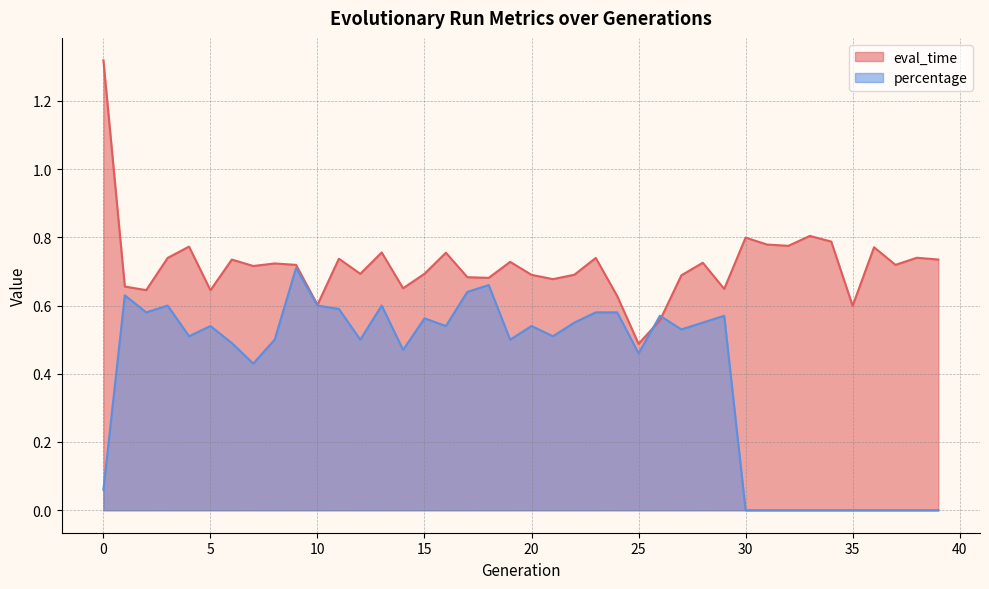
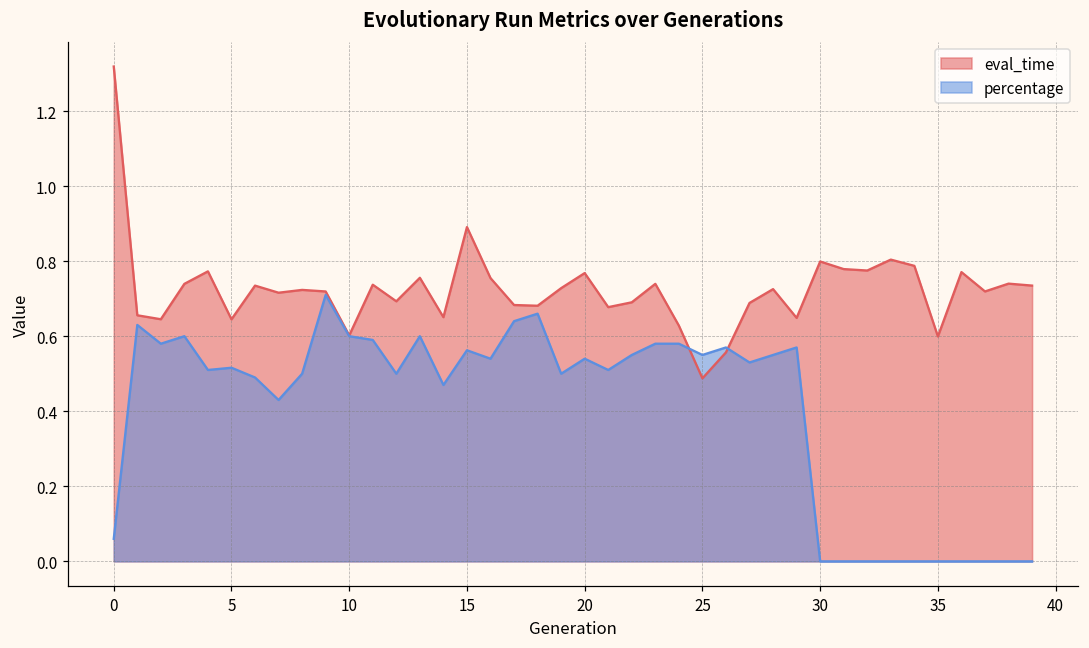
percentage, 5: 0.54 -> 0.52
eval_time, 15: 0.69 -> 0.89
eval_time, 20: 0.69 -> 0.77
percentage, 25: 0.46 -> 0.55
